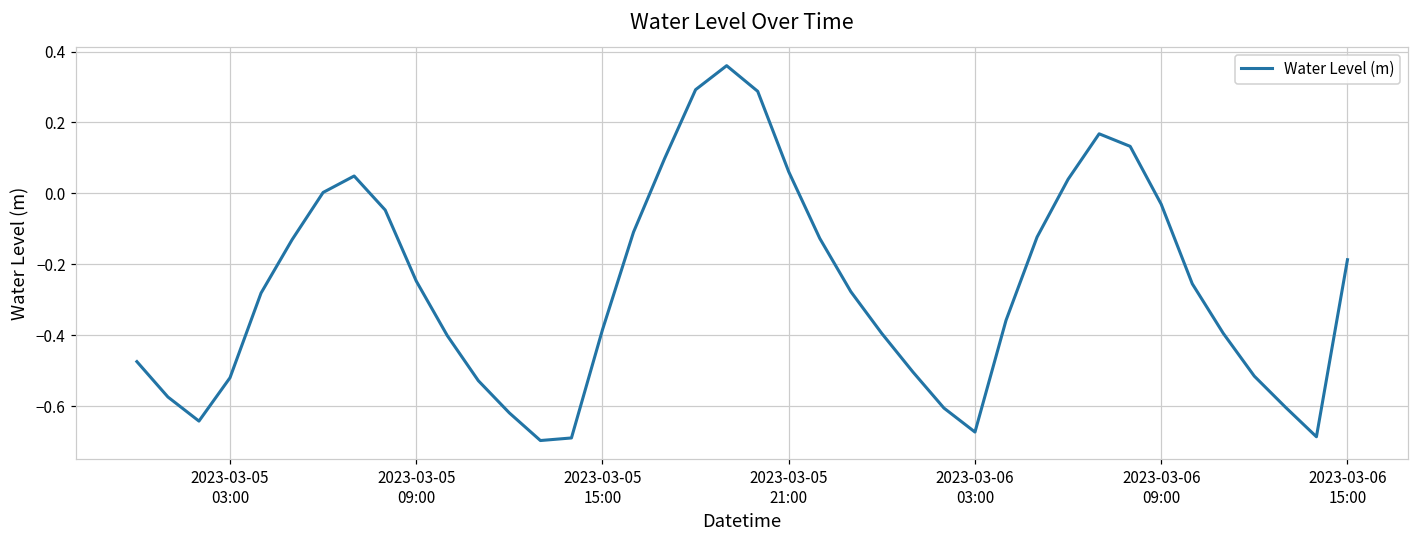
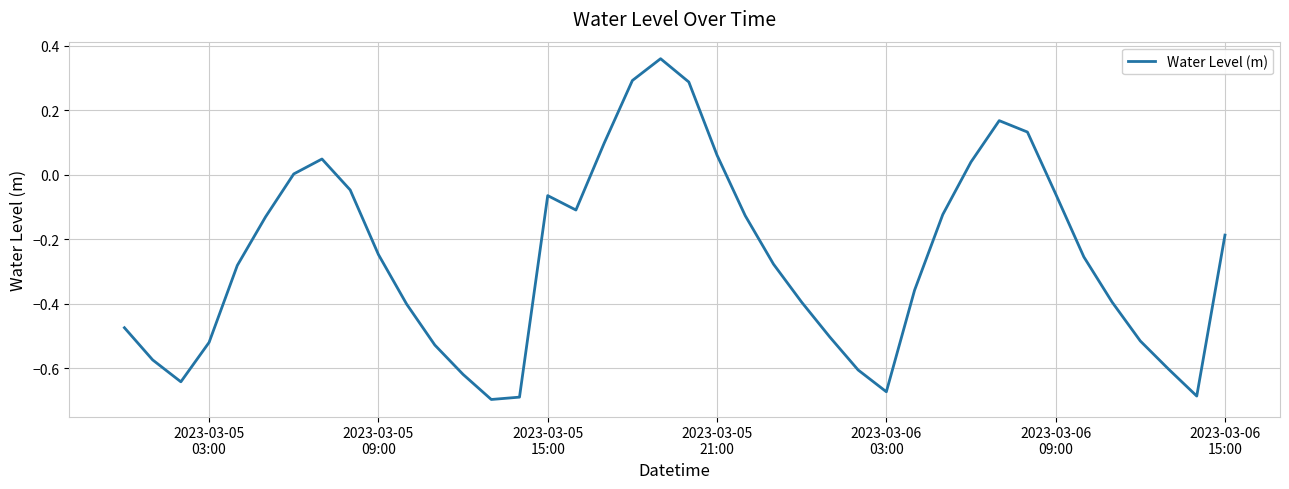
2023-03-05 15:00: -0.38 -> -0.06
2023-03-06 09:00: -0.03 -> -0.06
